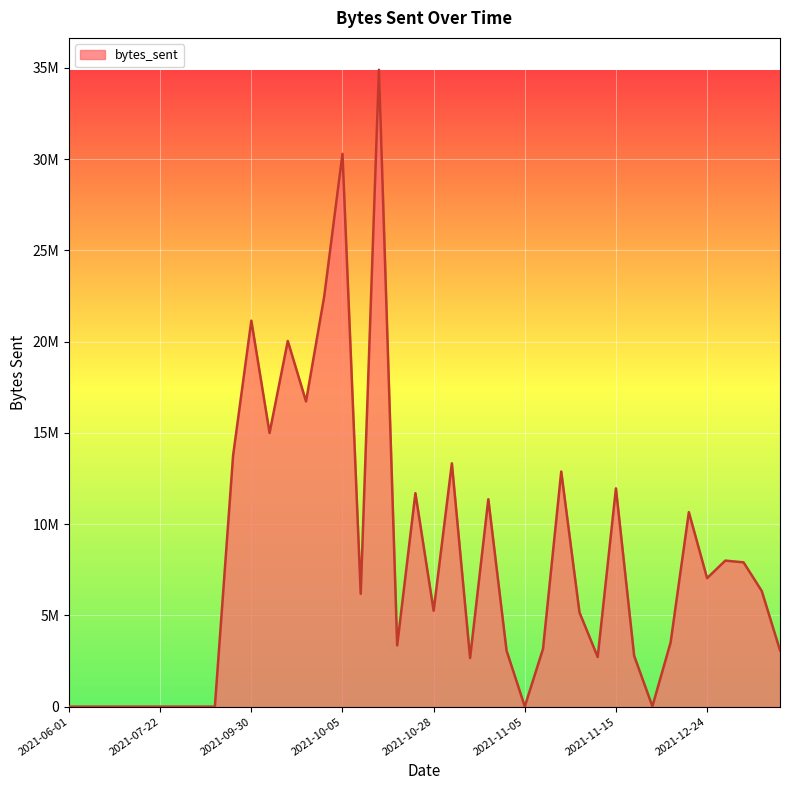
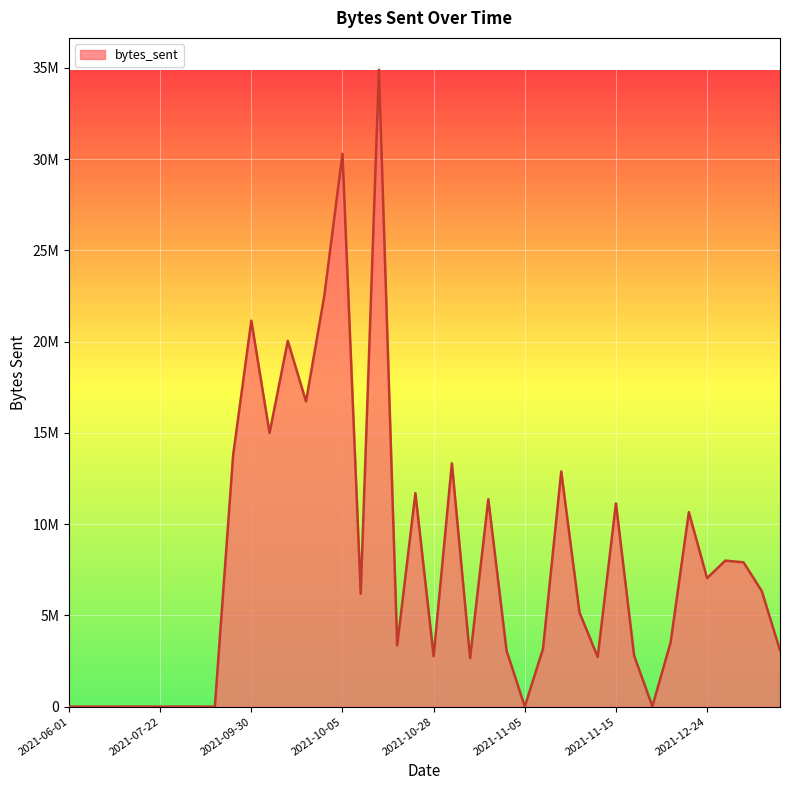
2021-10-28: 5300000 -> 2800000
2021-11-15: 12000000 -> 11100000
